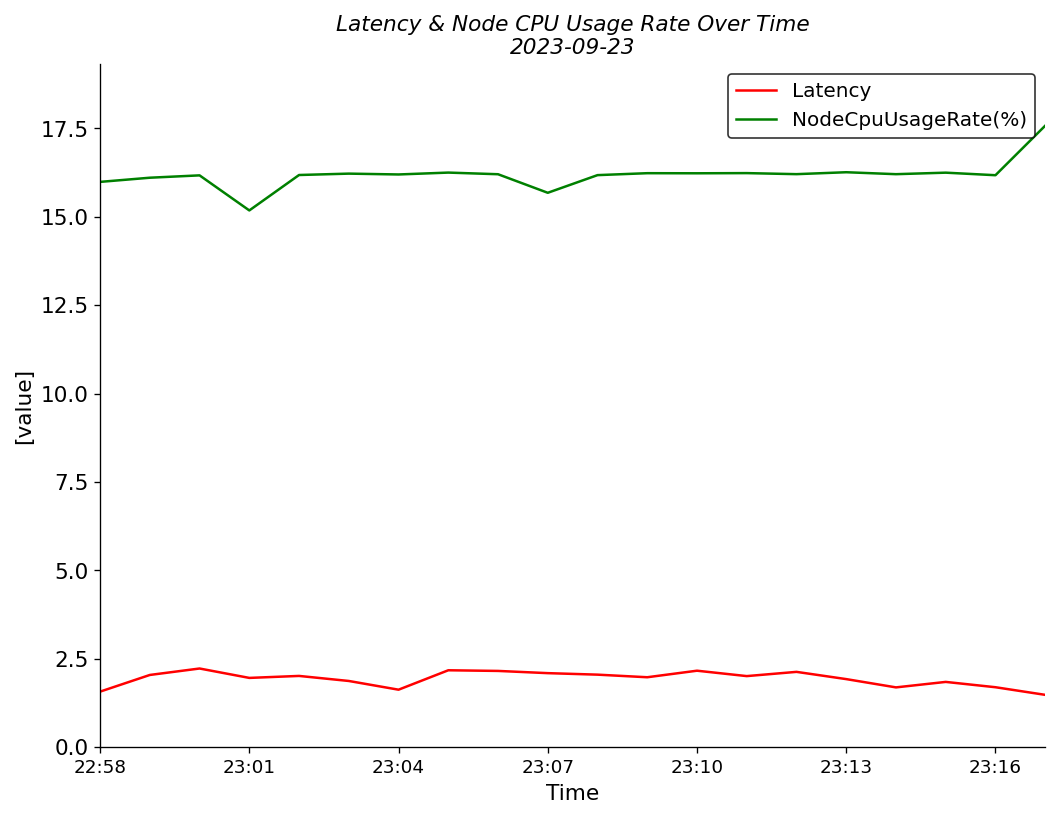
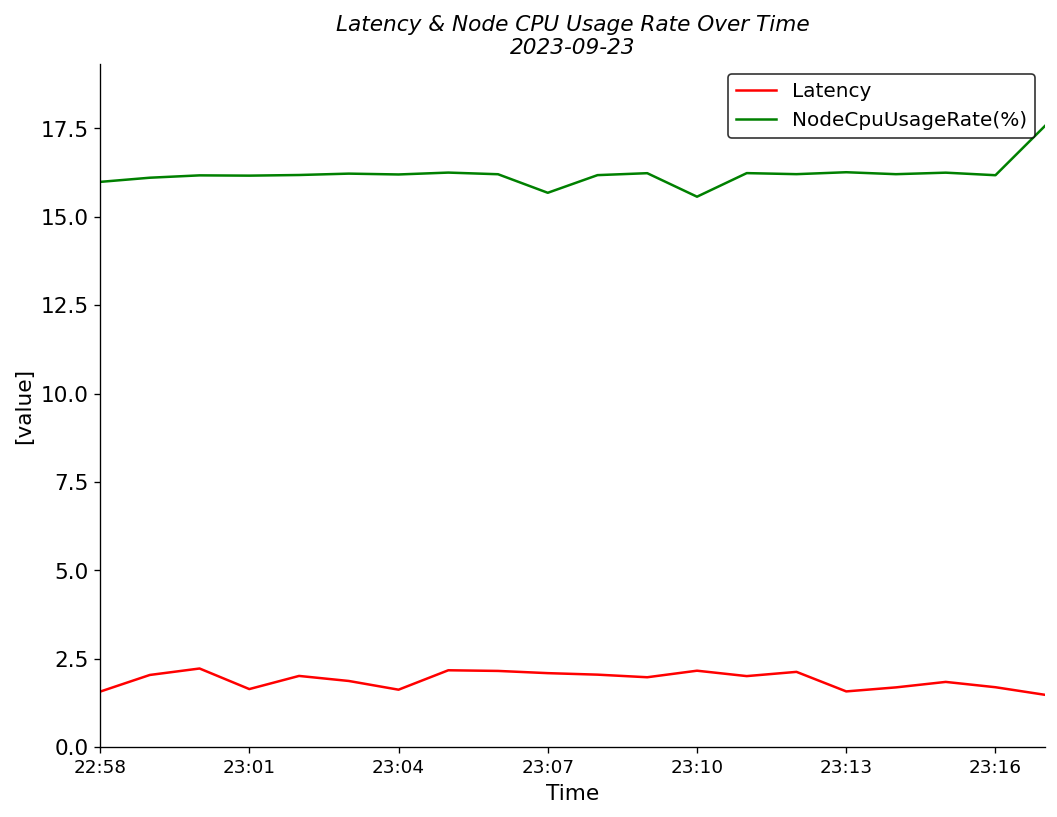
Latency, 23:01: 2.0 -> 1.6
NodeCpuUsageRate(%), 23:01: 15.2 -> 16.2
NodeCpuUsageRate(%), 23:10: 16.2 -> 15.6
Latency, 23:13: 1.9 -> 1.6
